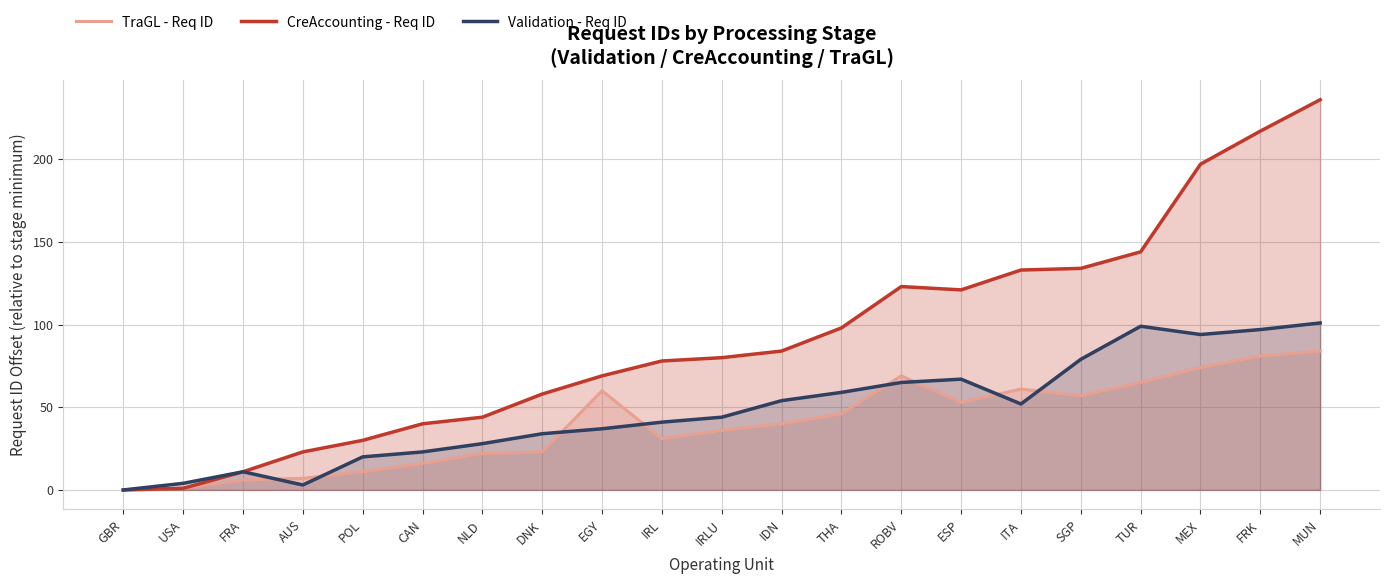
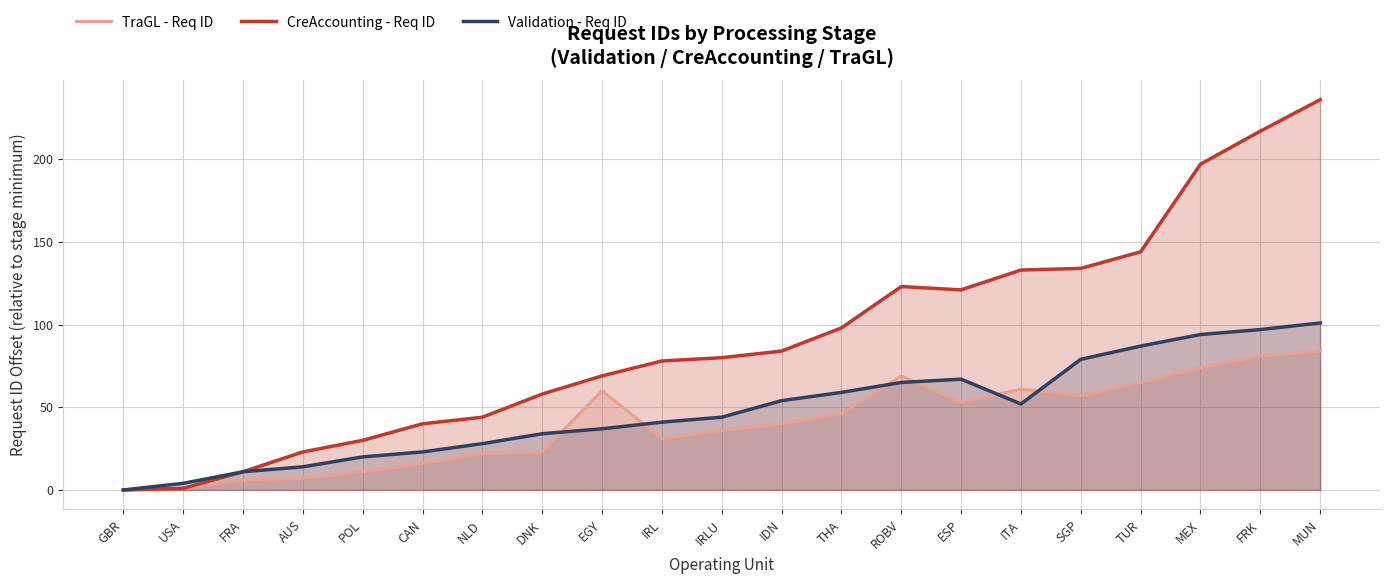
Validation - Req ID, AUS: 3 -> 14
Validation - Req ID, TUR: 99 -> 87
